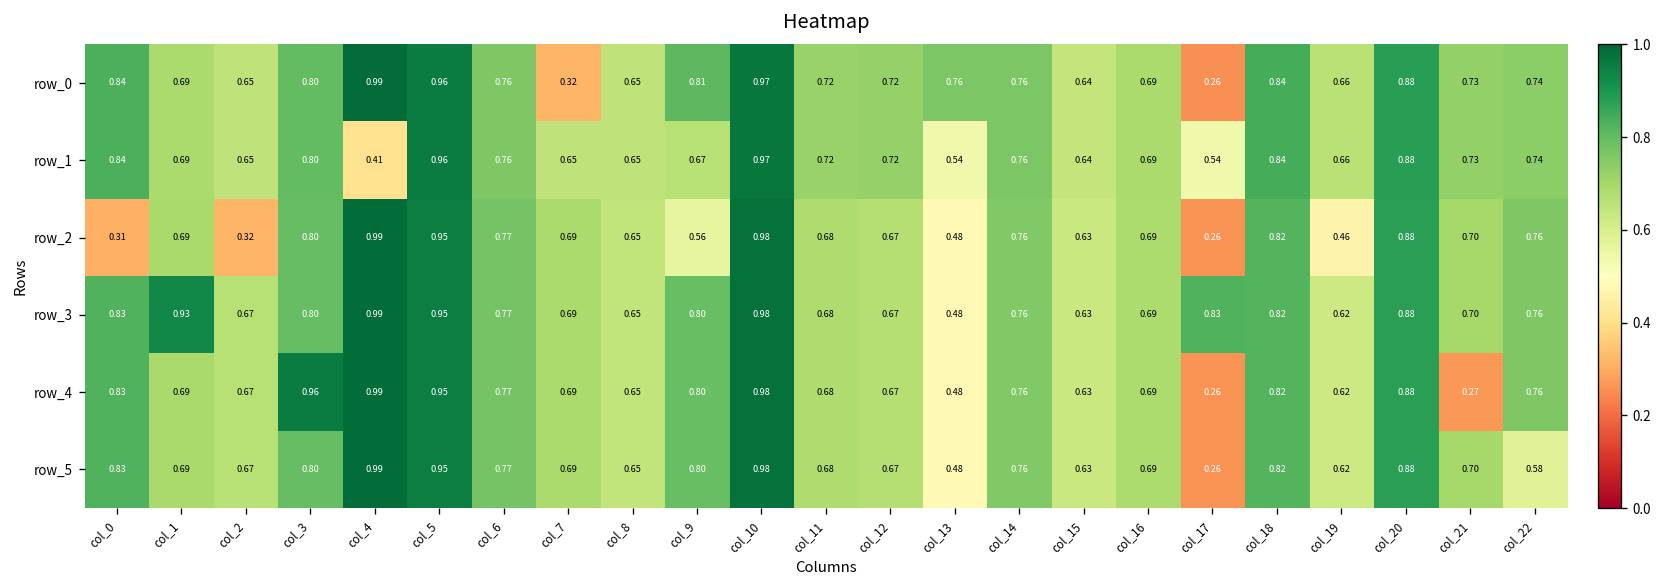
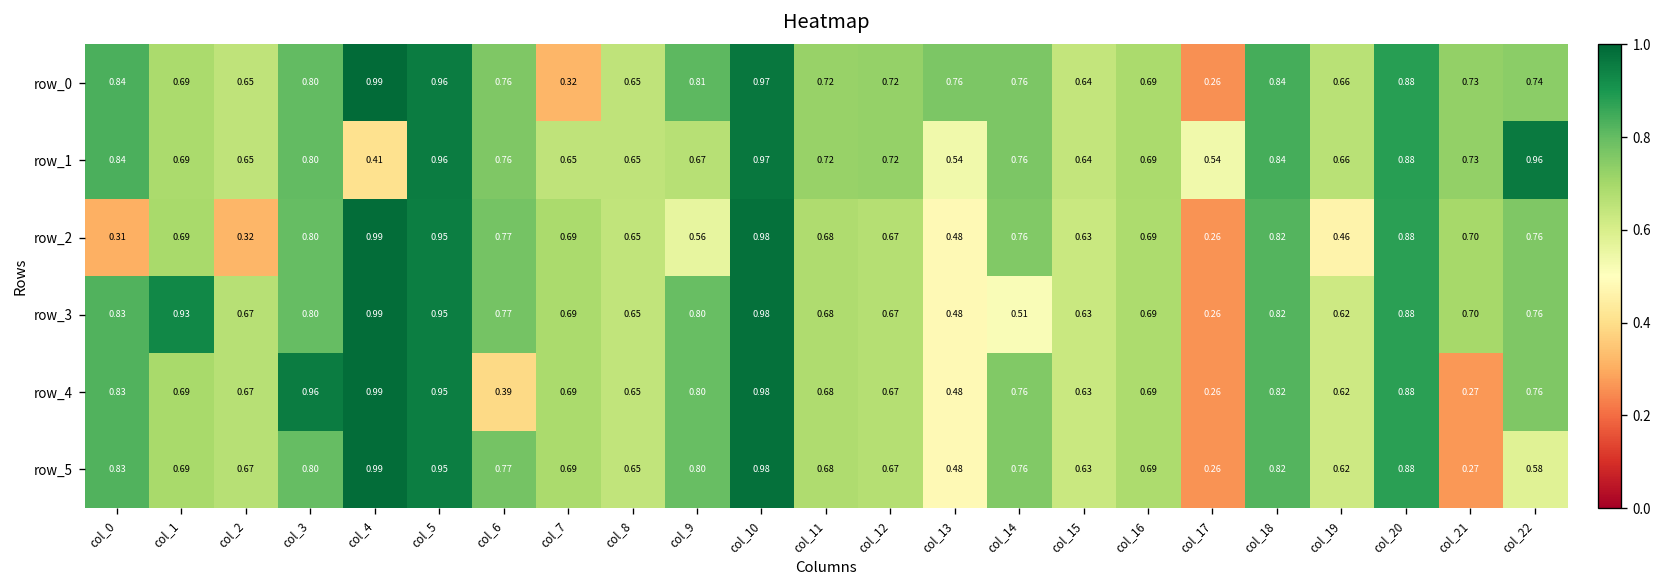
row_1, col_22: 0.74 -> 0.96
row_3, col_14: 0.76 -> 0.51
row_3, col_17: 0.83 -> 0.26
row_4, col_6: 0.77 -> 0.39
row_5, col_21: 0.70 -> 0.27
